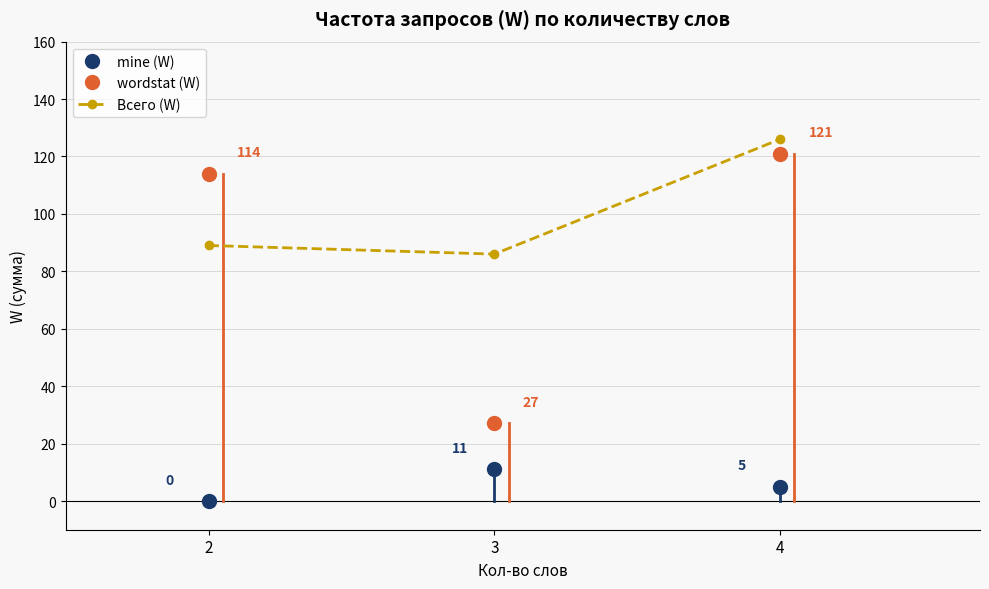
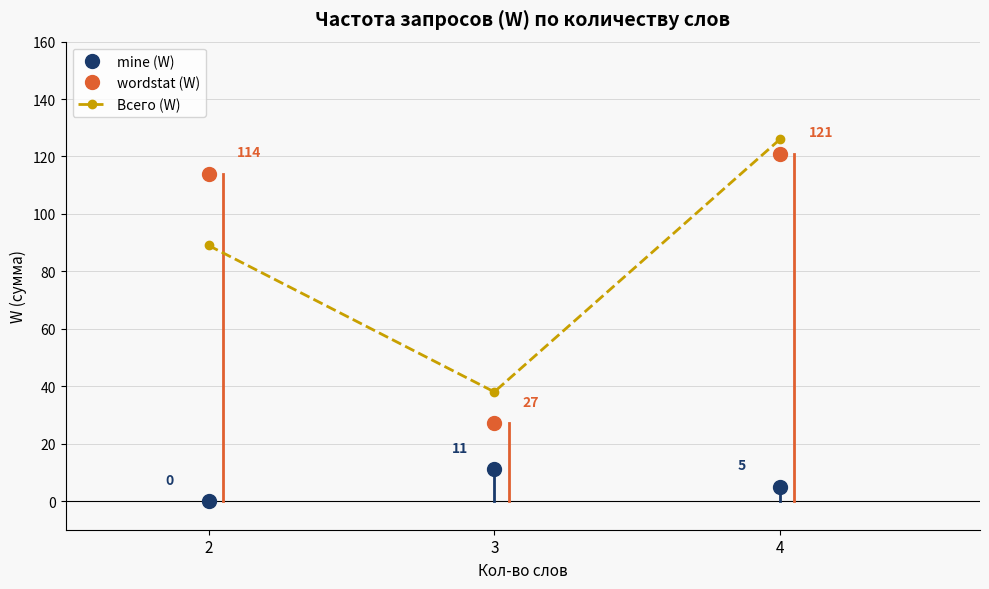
Всего (W), 3: 86 -> 38
